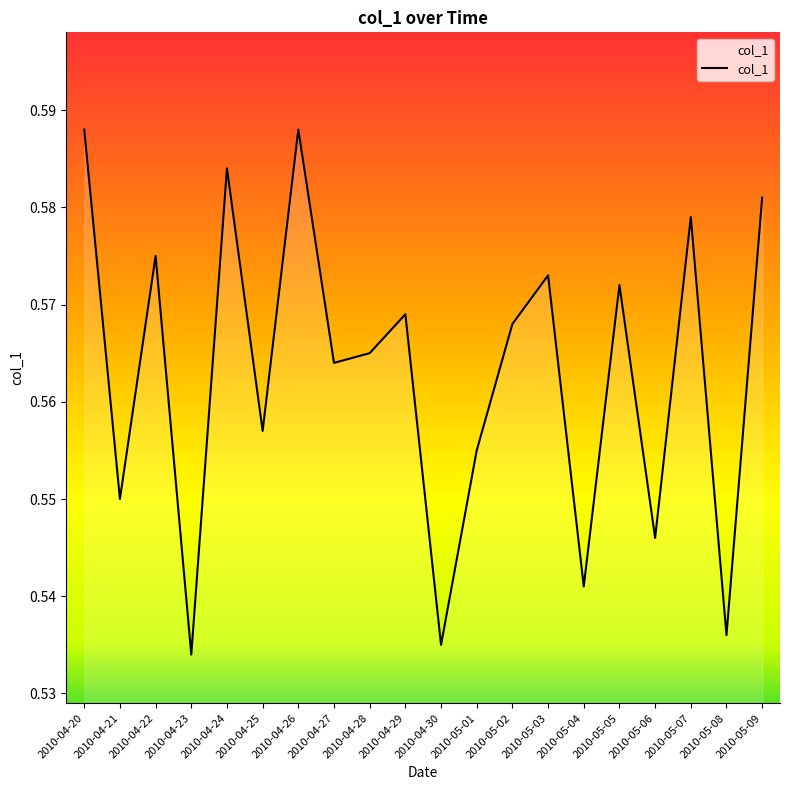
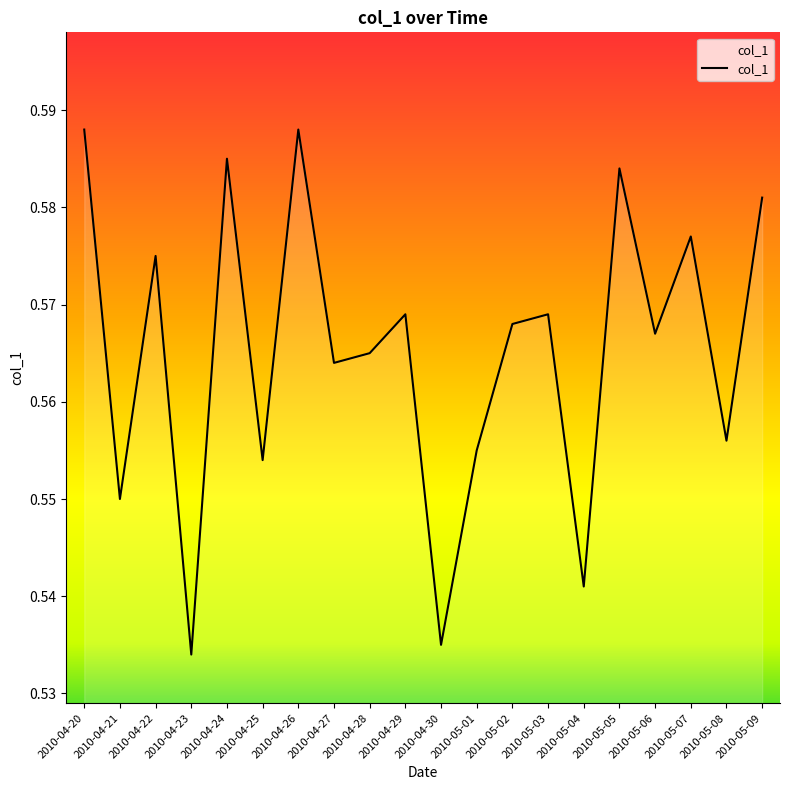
2010-04-24: 0.584 -> 0.585
2010-04-25: 0.557 -> 0.554
2010-05-03: 0.573 -> 0.569
2010-05-05: 0.572 -> 0.584
2010-05-06: 0.546 -> 0.567
2010-05-07: 0.579 -> 0.577
2010-05-08: 0.536 -> 0.556
